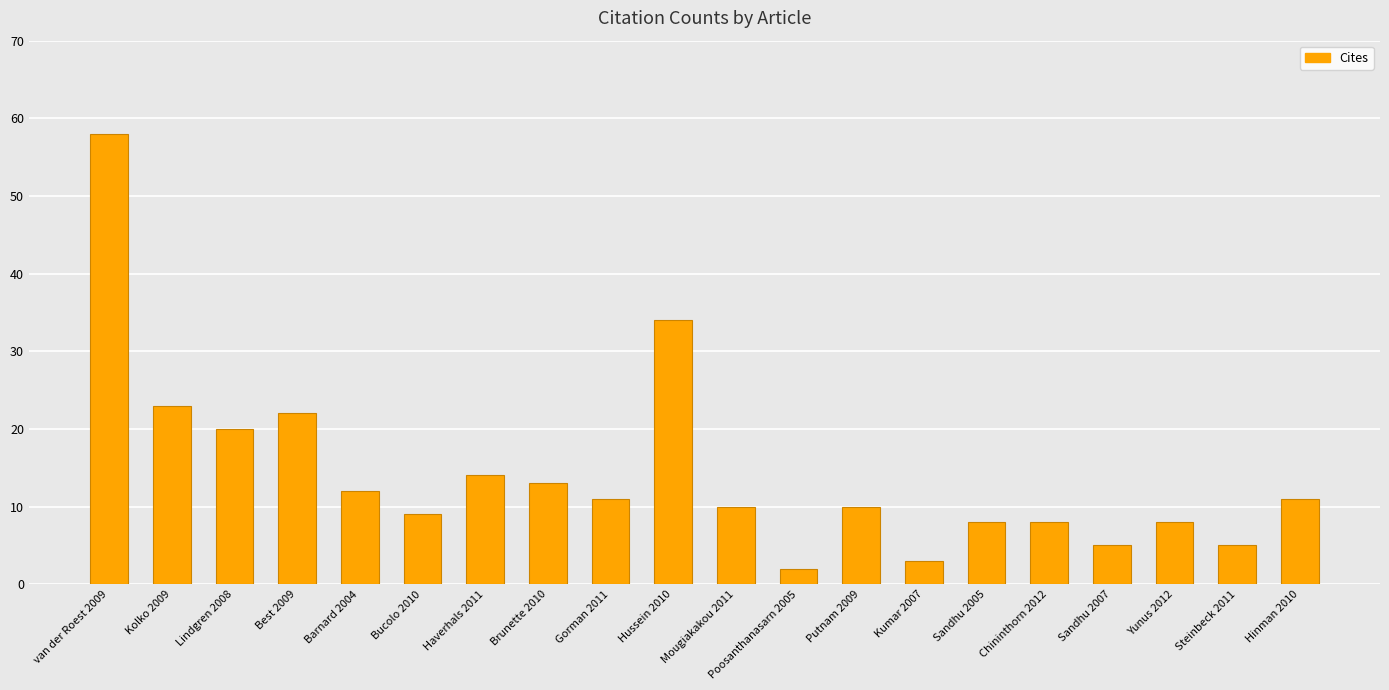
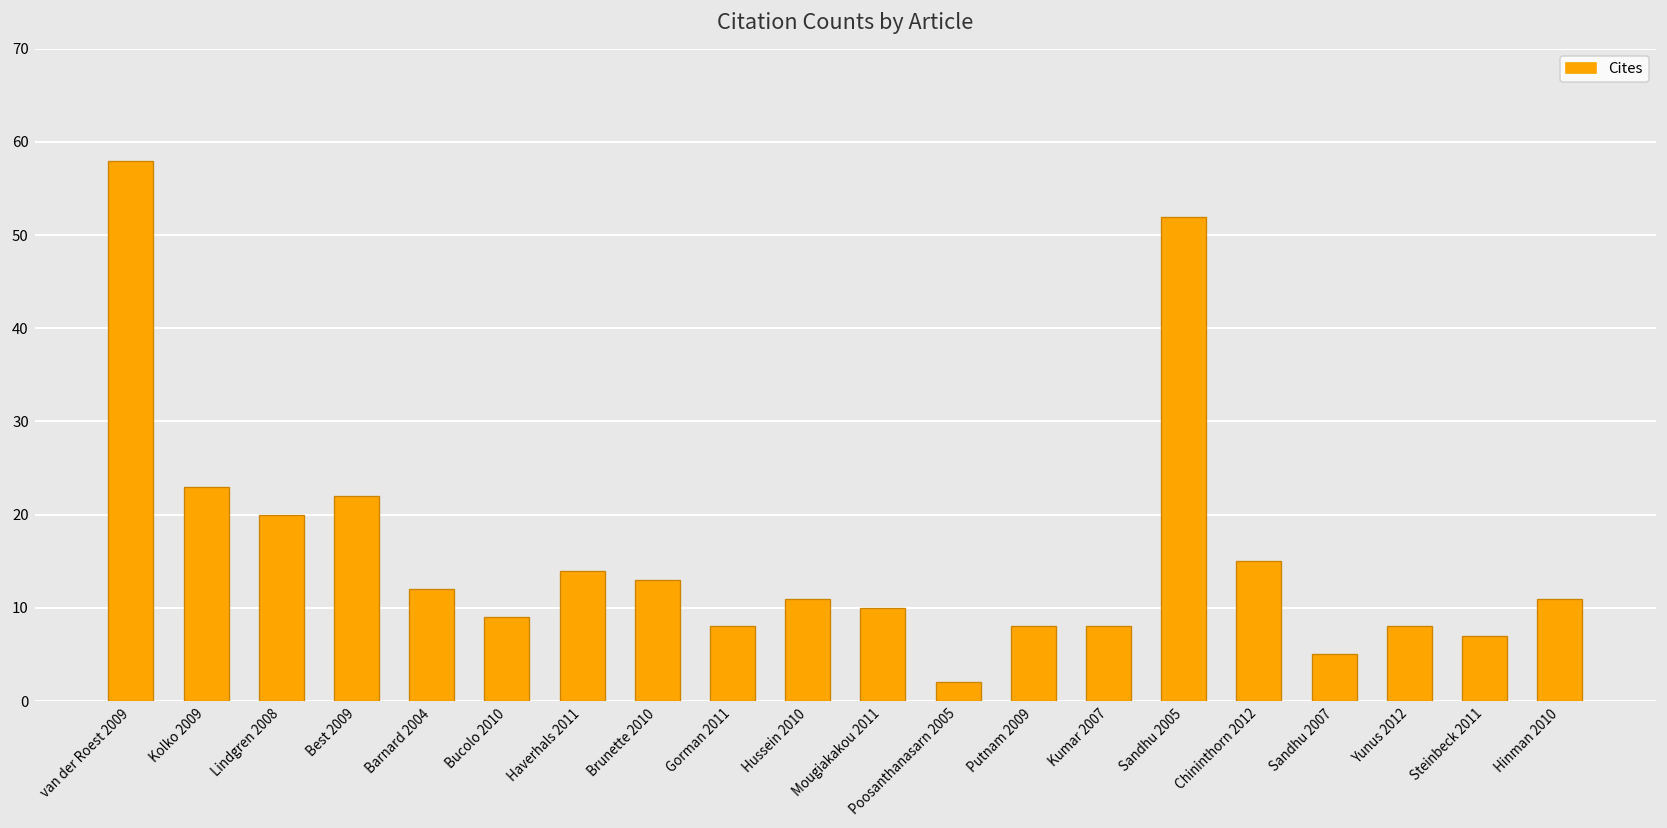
Gorman 2011: 11 -> 8
Hussein 2010: 34 -> 11
Putnam 2009: 10 -> 8
Kumar 2007: 3 -> 8
Sandhu 2005: 8 -> 52
Chininthorn 2012: 8 -> 15
Steinbeck 2011: 5 -> 7
